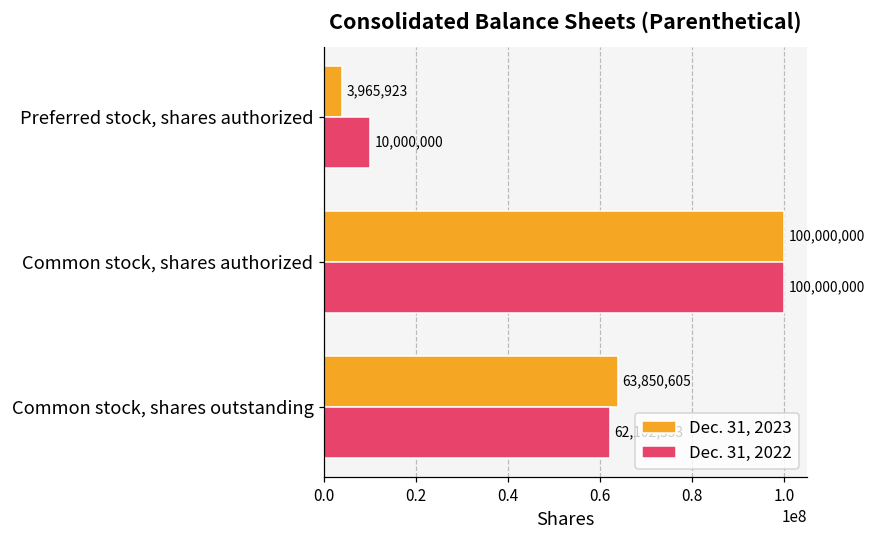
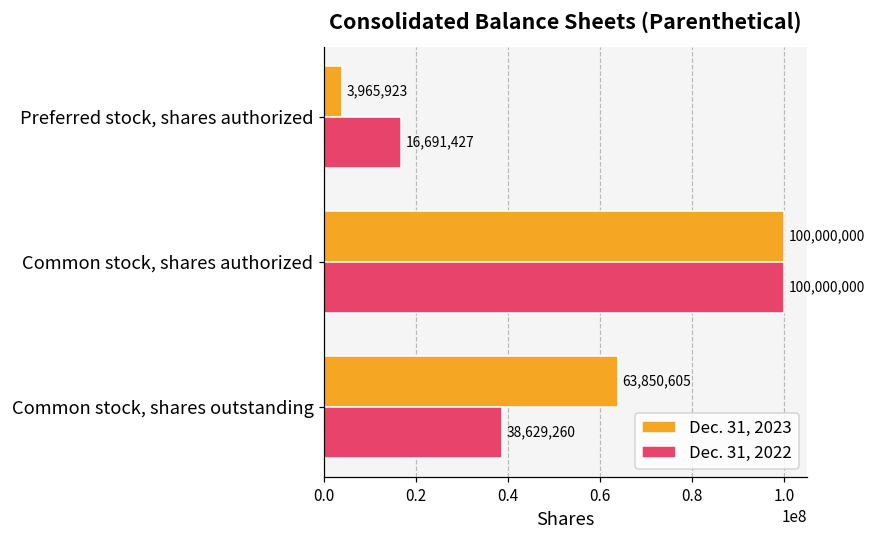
Dec. 31, 2022, Preferred stock, shares authorized: 10,000,000 -> 16,691,427
Dec. 31, 2022, Common stock, shares outstanding: 62000000 -> 39000000
